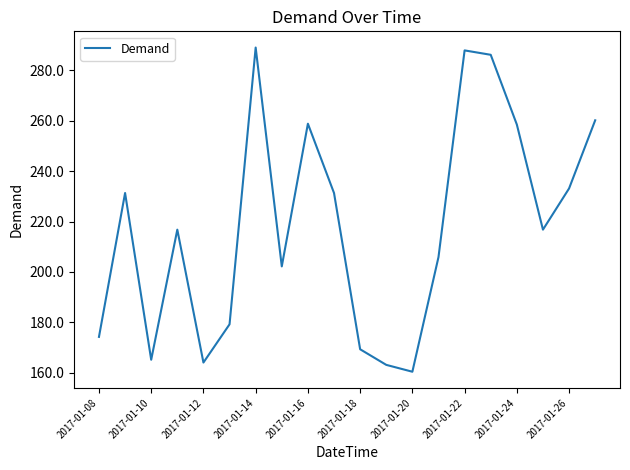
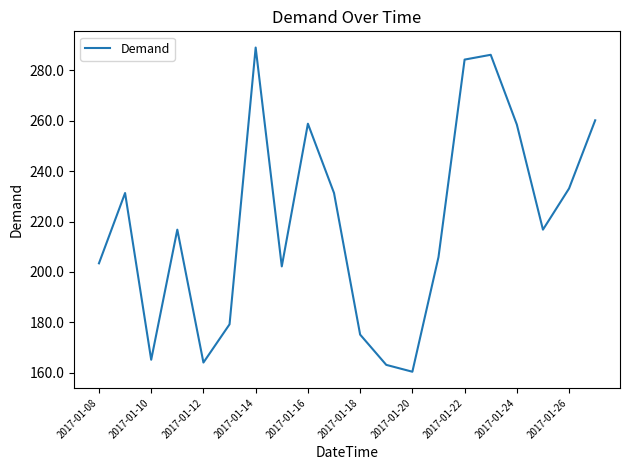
2017-01-08: 174 -> 203
2017-01-18: 169 -> 175
2017-01-22: 288 -> 284
